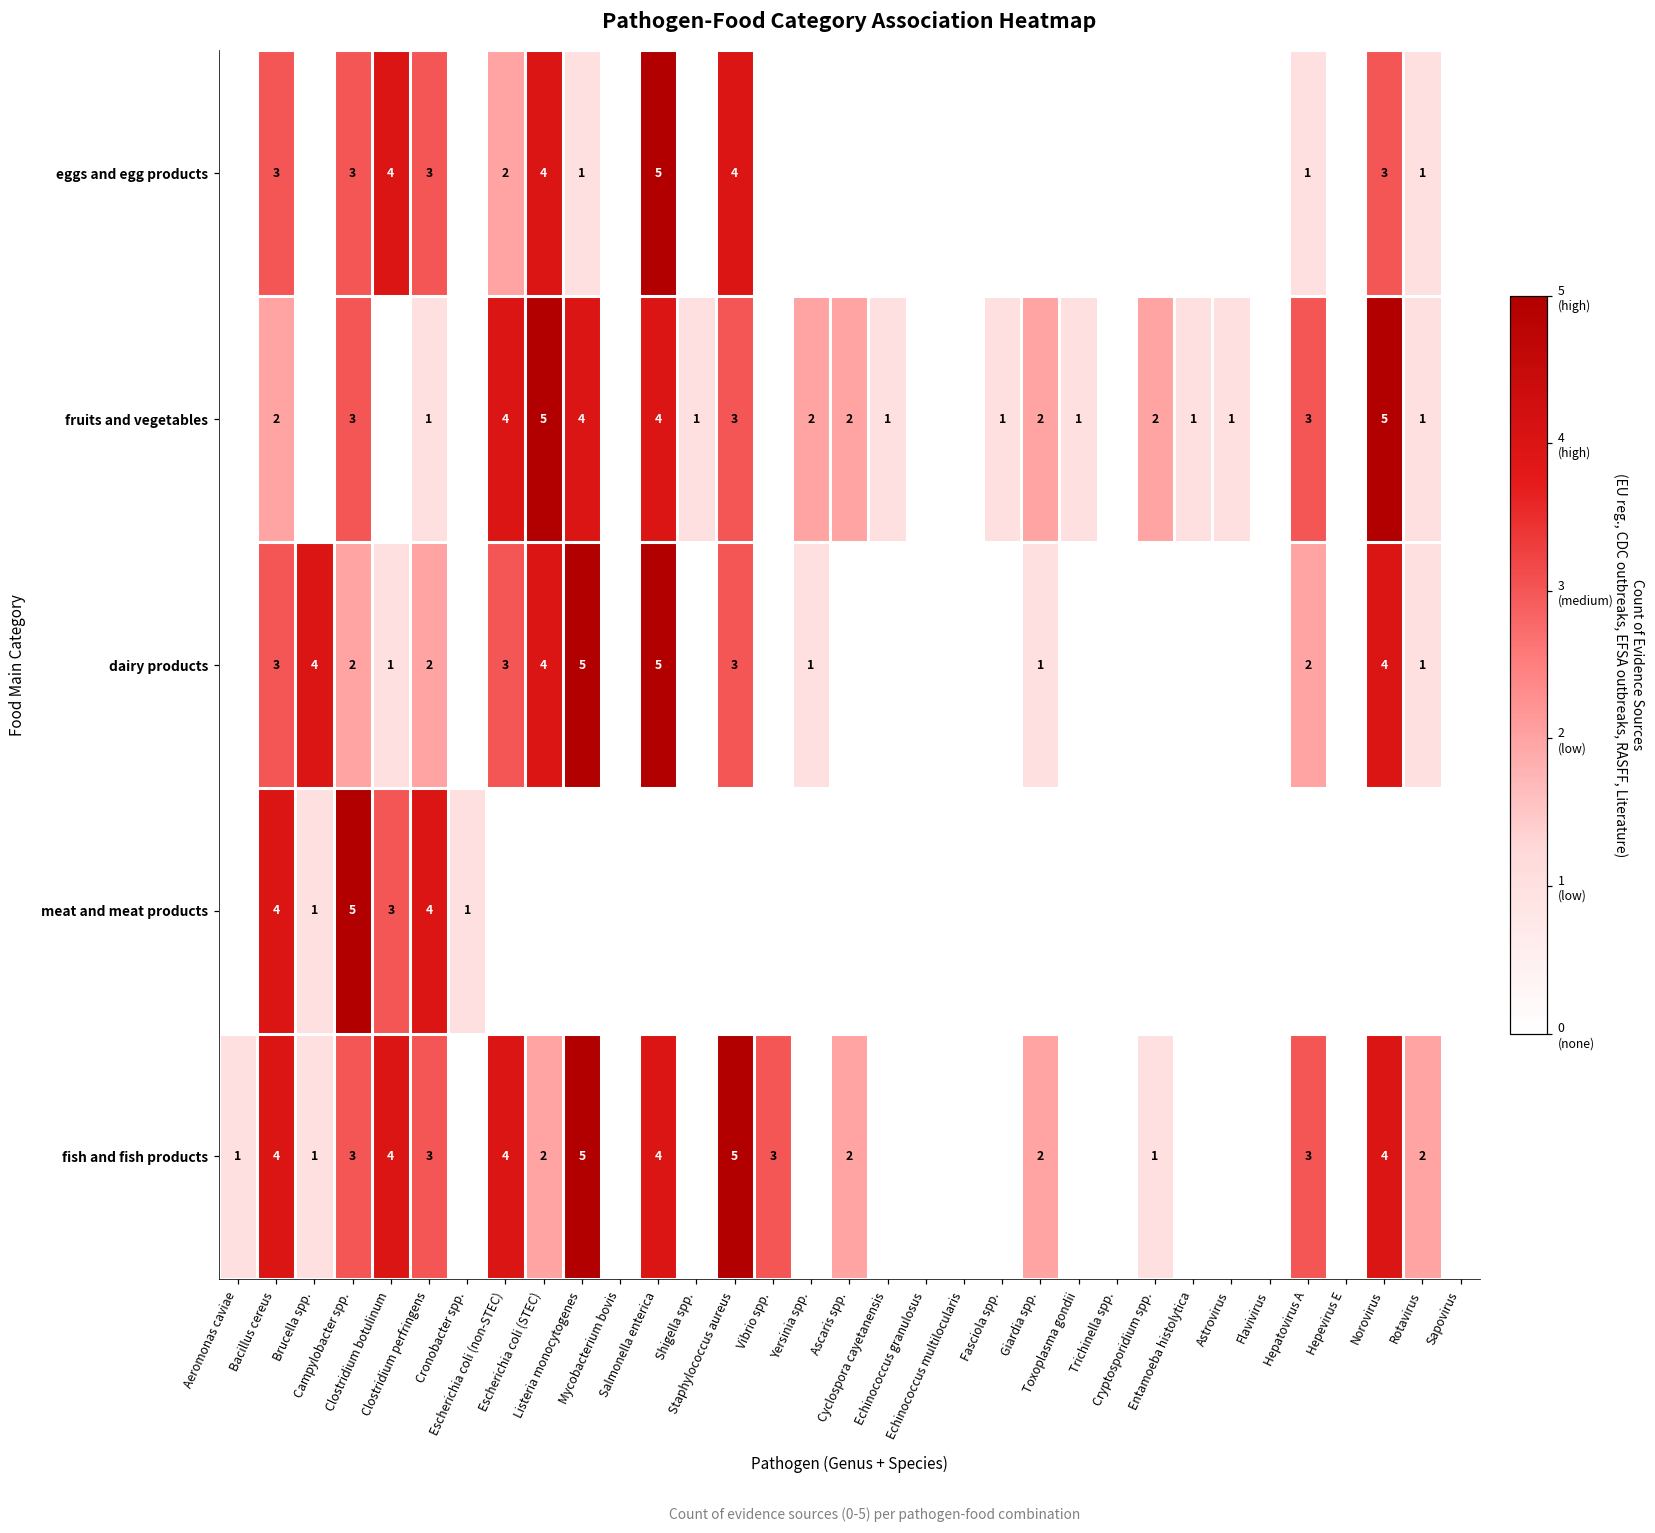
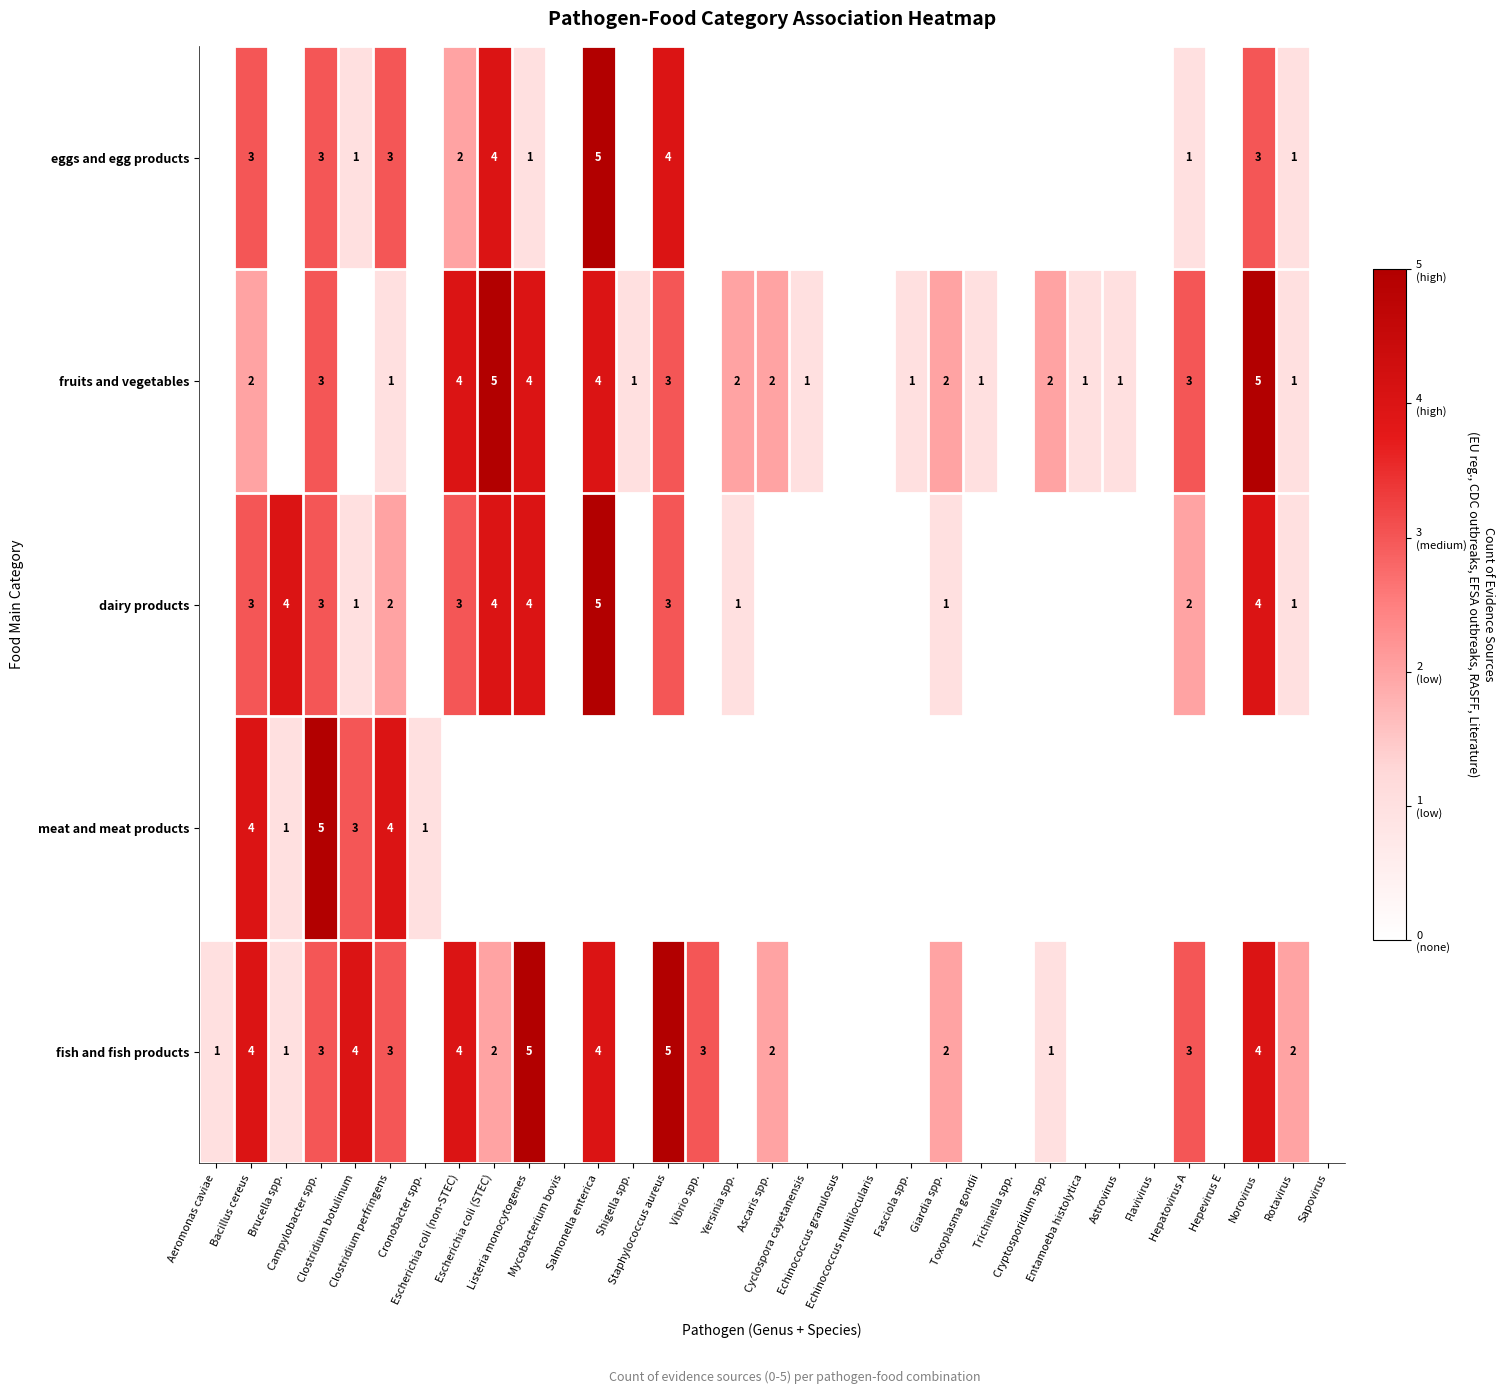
eggs and egg products, Clostridium botulinum: 4 -> 1
dairy products, Campylobacter spp.: 2 -> 3
dairy products, Listeria monocytogenes: 5 -> 4
